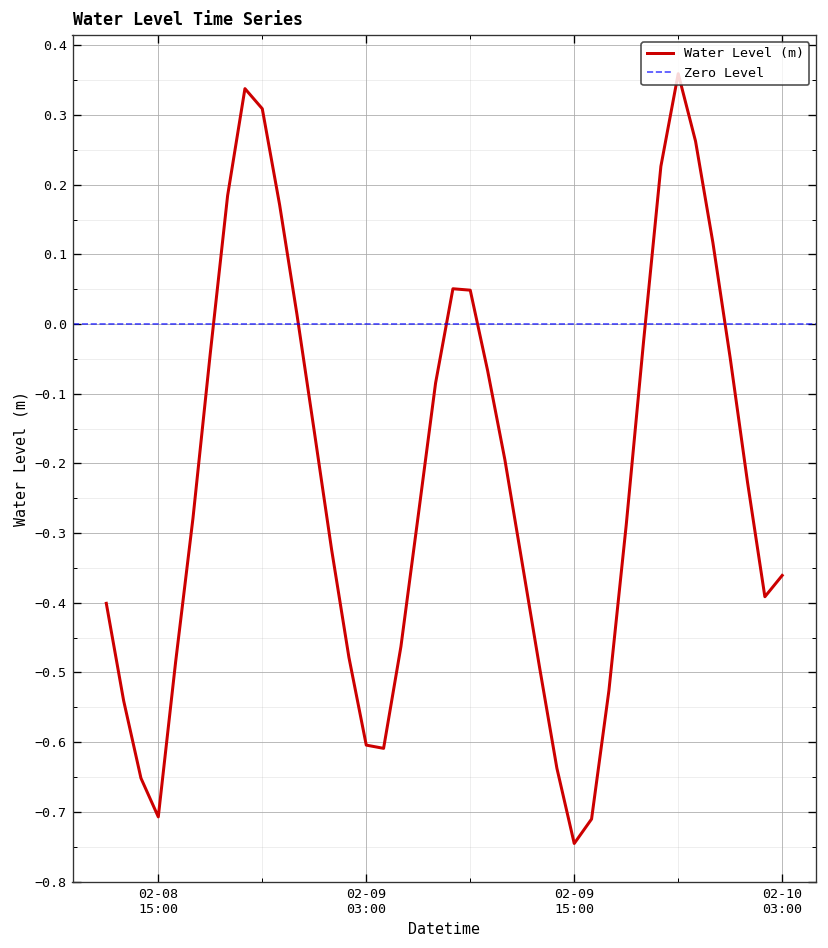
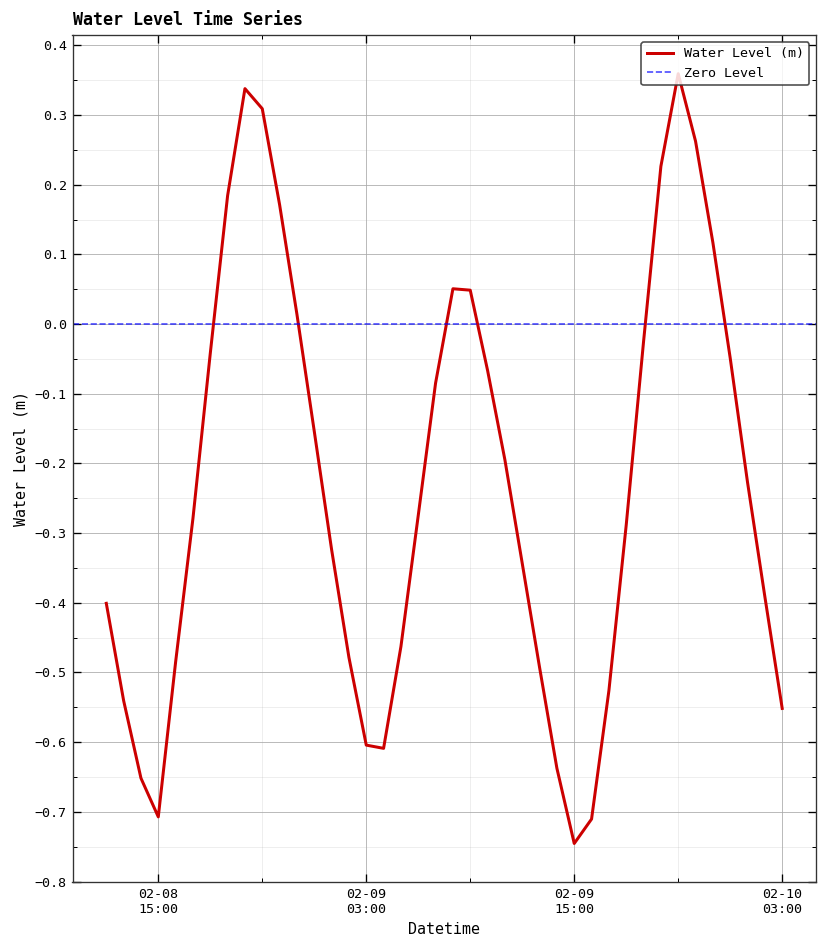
02-10 03:00: -0.36 -> -0.55
